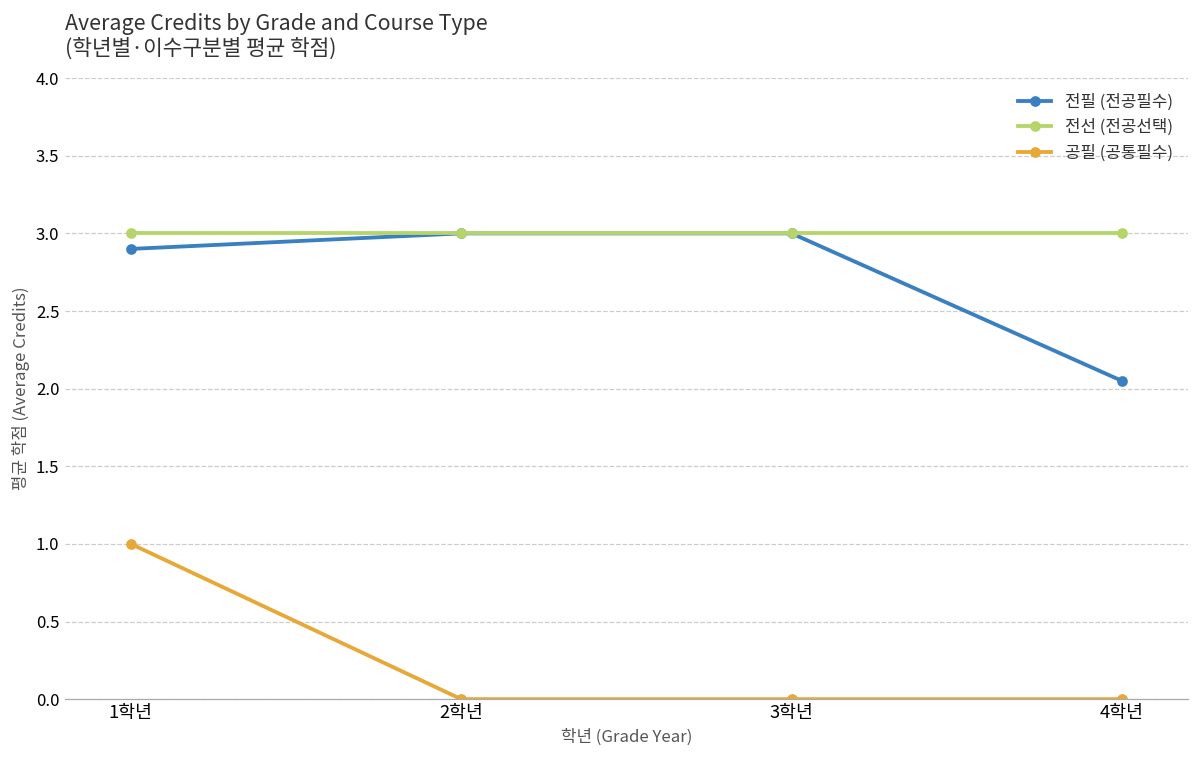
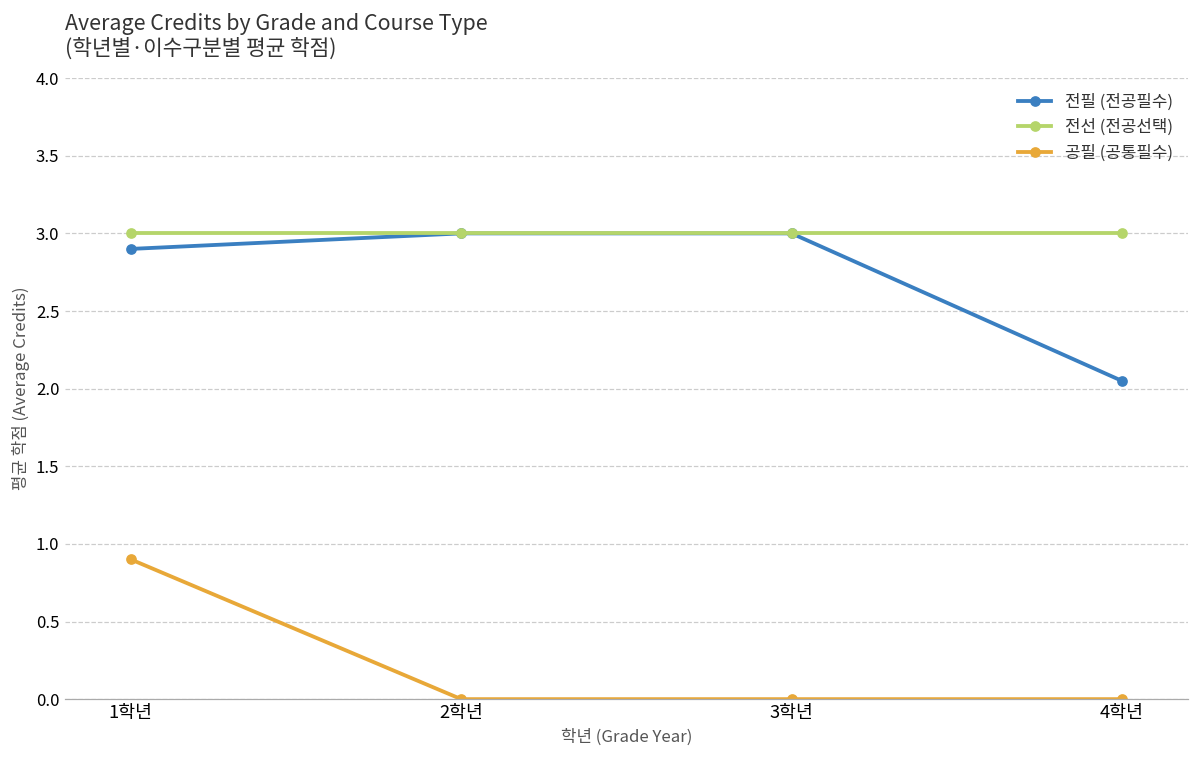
공필 (공통필수), 1학년: 1.0 -> 0.9
